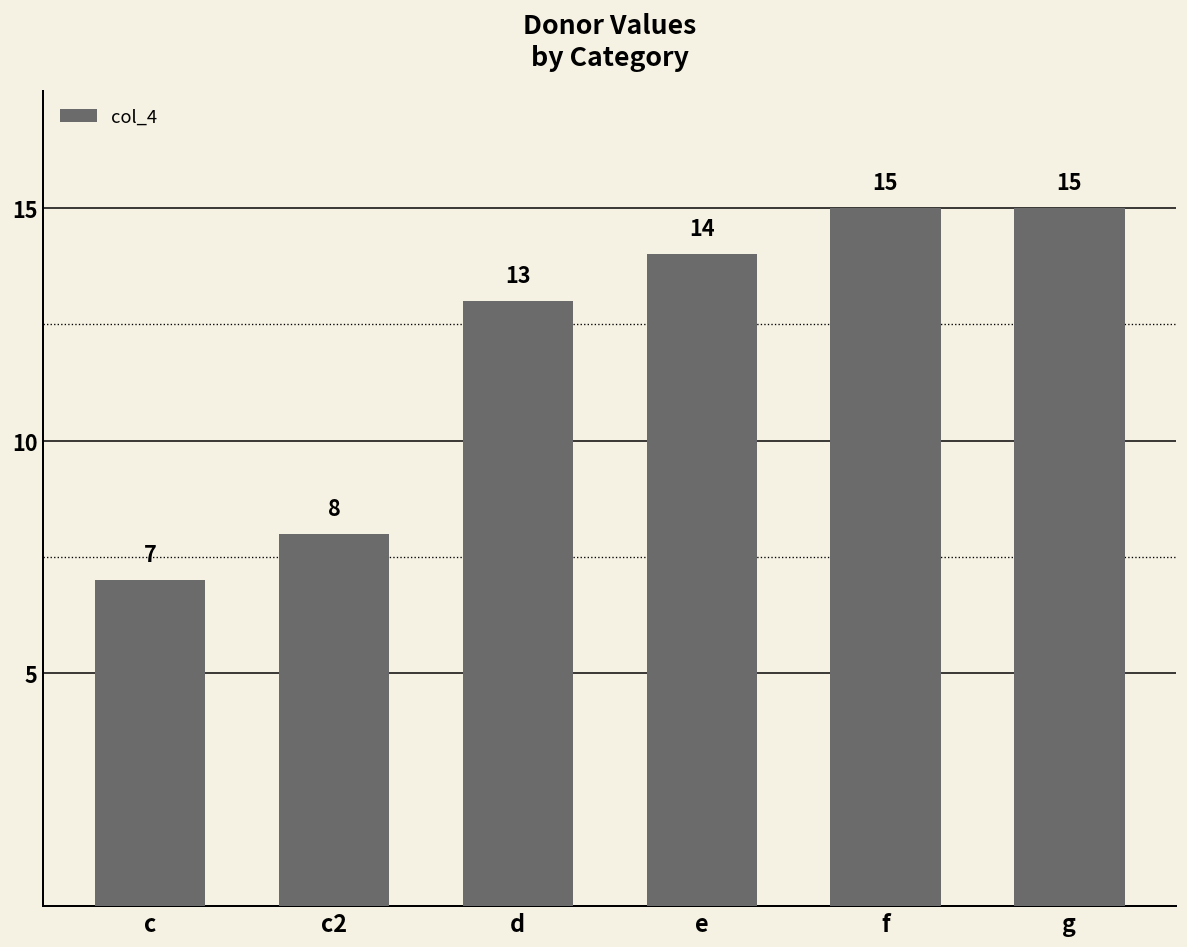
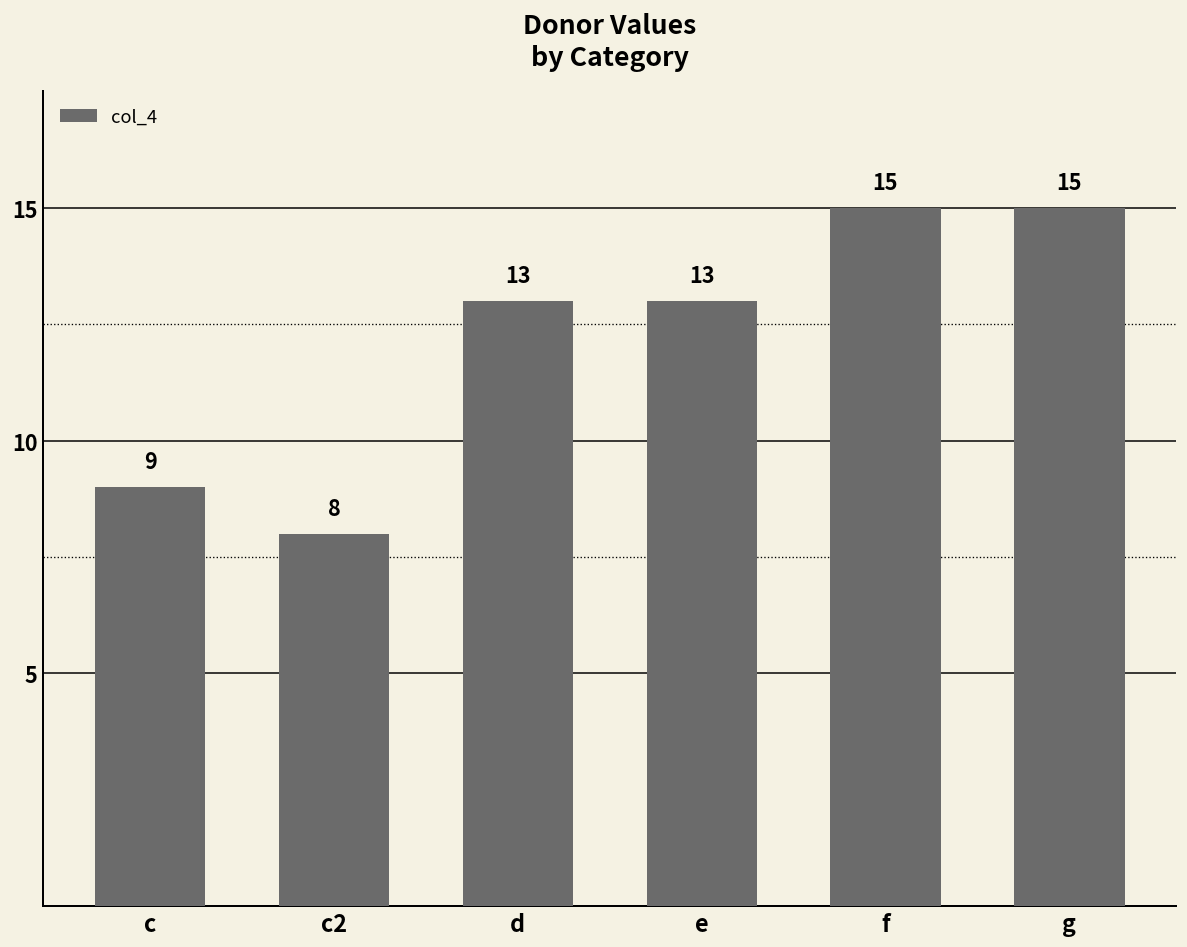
c: 7 -> 9
e: 14 -> 13
